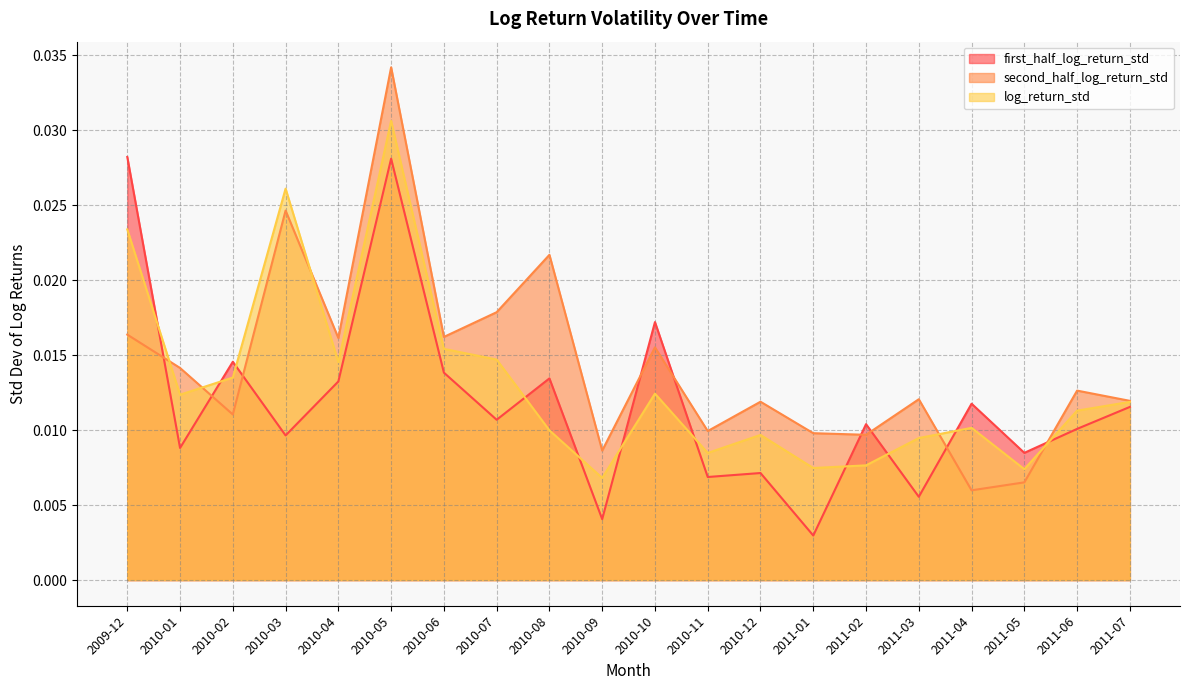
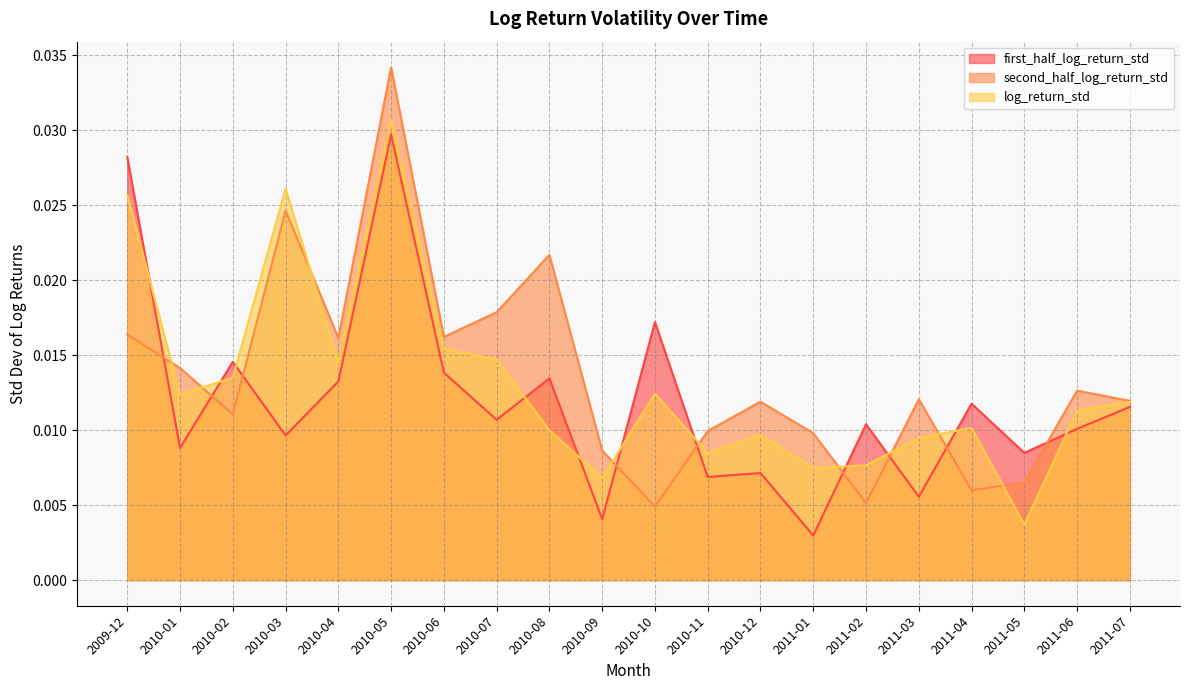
log_return_std, 2009-12: 0.0234 -> 0.0257
first_half_log_return_std, 2010-05: 0.0281 -> 0.0297
second_half_log_return_std, 2010-10: 0.0155 -> 0.0049
second_half_log_return_std, 2011-02: 0.0097 -> 0.0051
log_return_std, 2011-05: 0.0074 -> 0.0037
